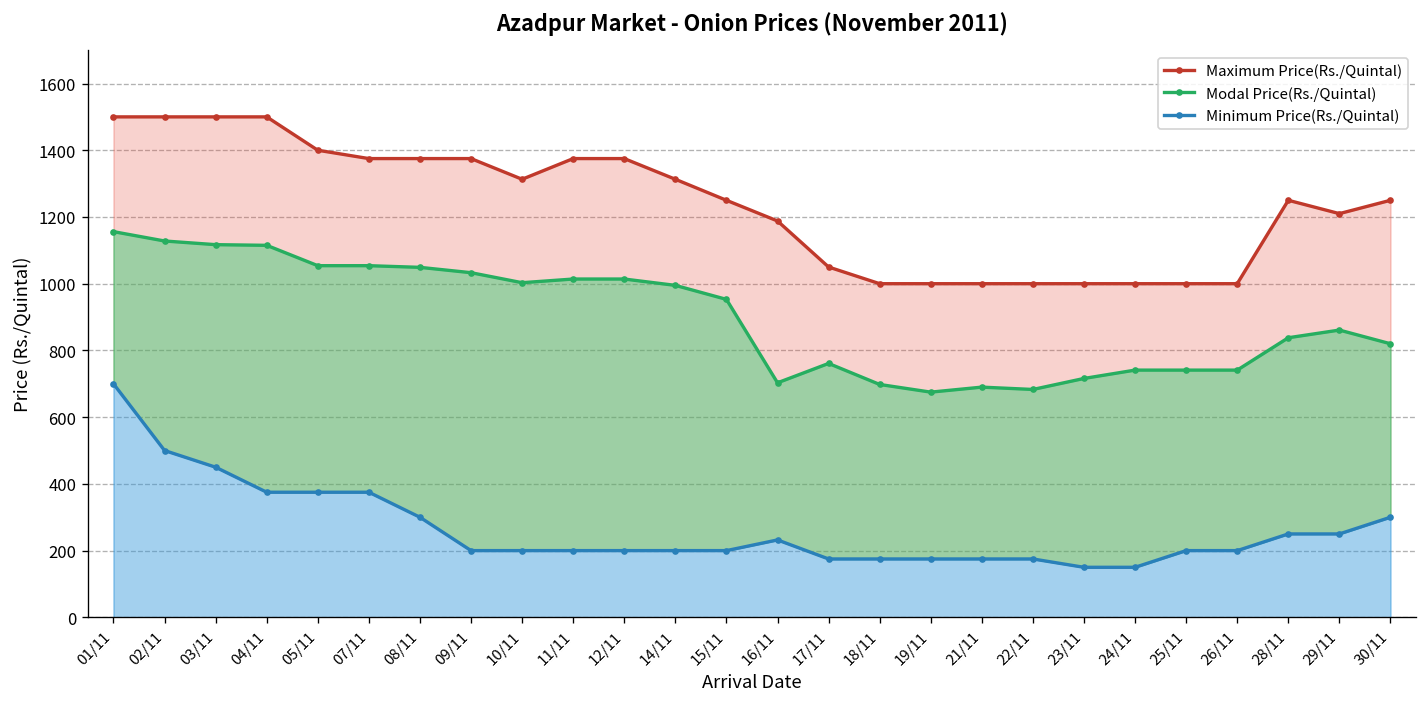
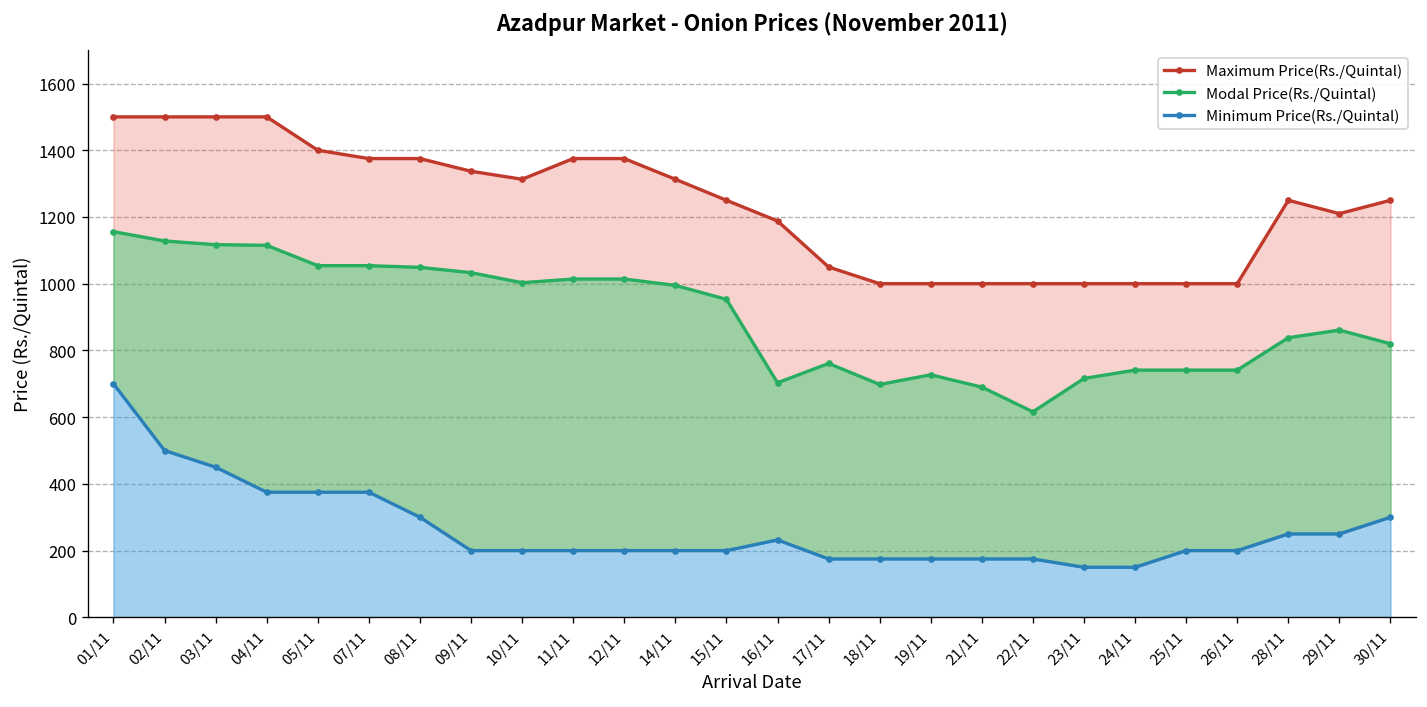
Maximum Price(Rs./Quintal), 09/11: 1380 -> 1340
Modal Price(Rs./Quintal), 19/11: 680 -> 730
Modal Price(Rs./Quintal), 22/11: 680 -> 620
